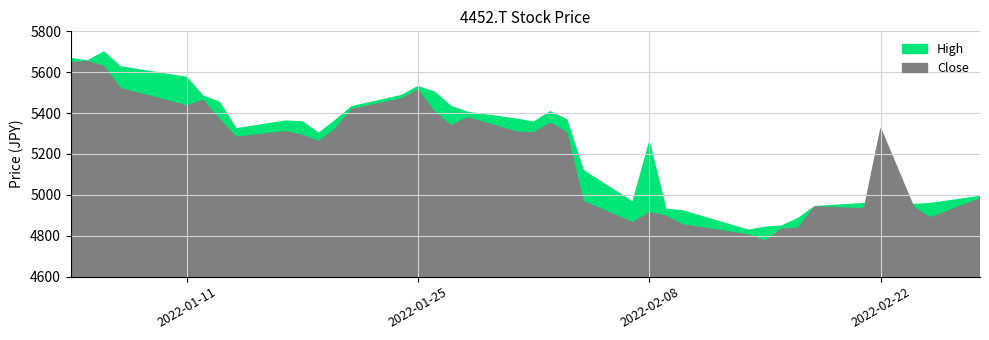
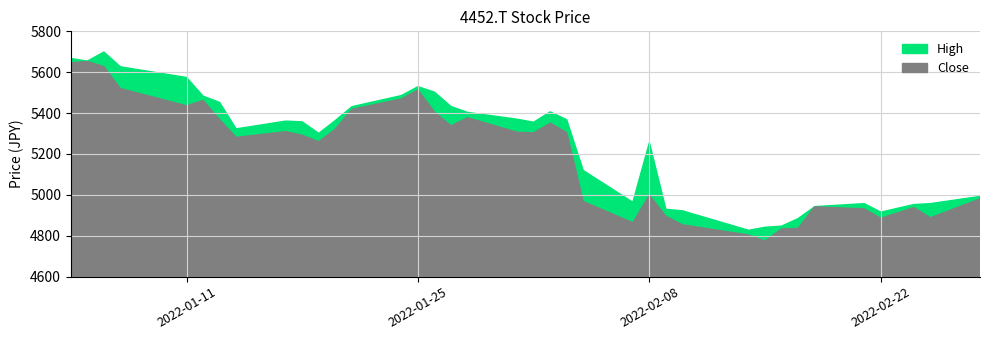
Close, 2022-02-08: 4910 -> 5000
Close, 2022-02-22: 5320 -> 4880
